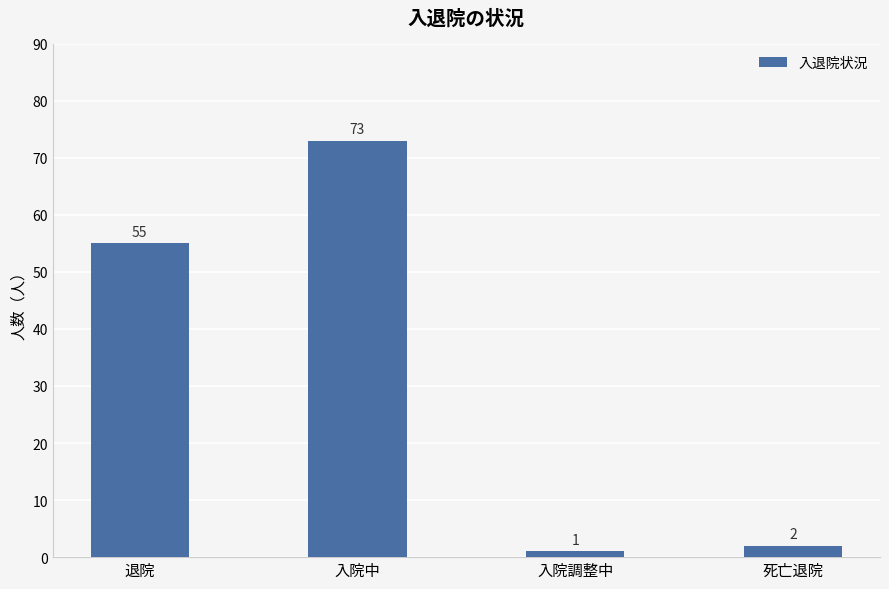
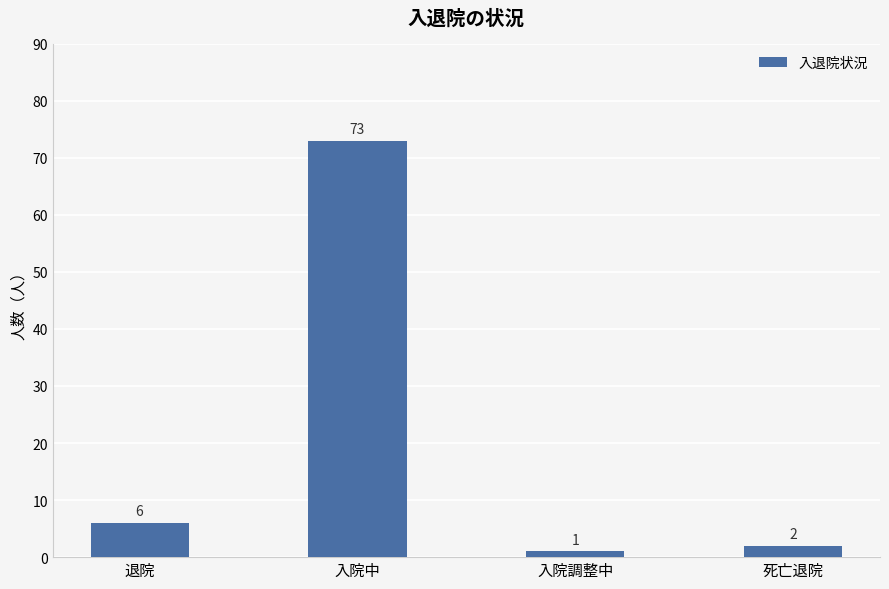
退院: 55 -> 6
